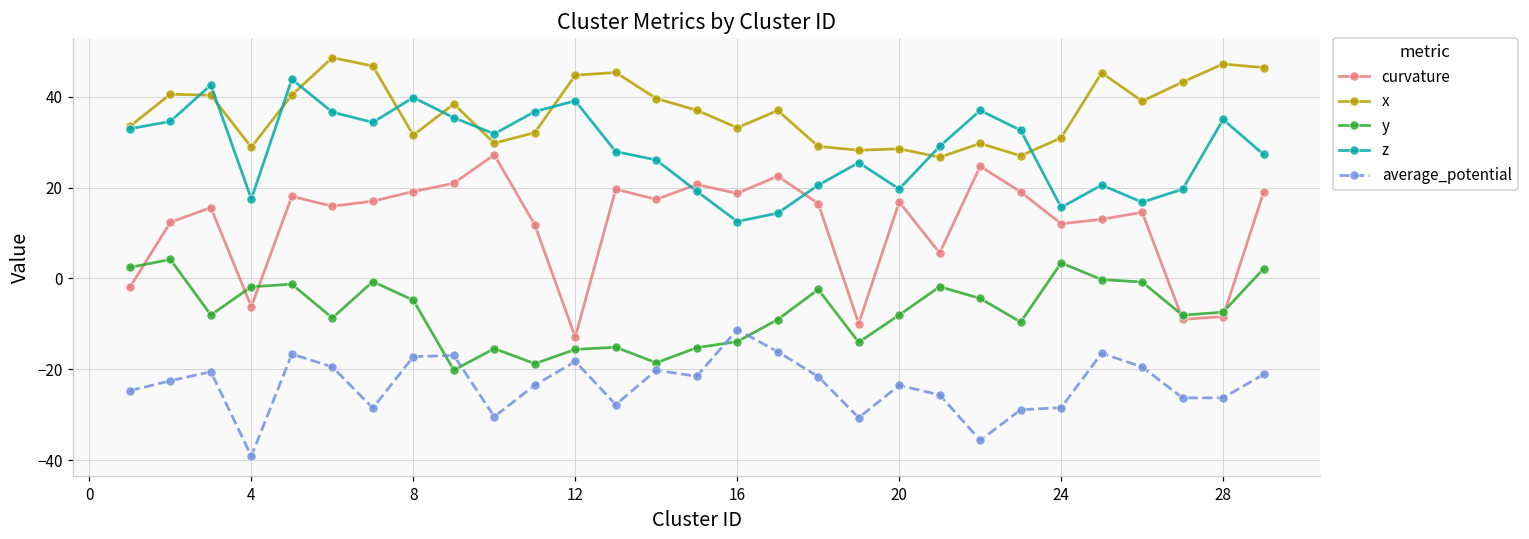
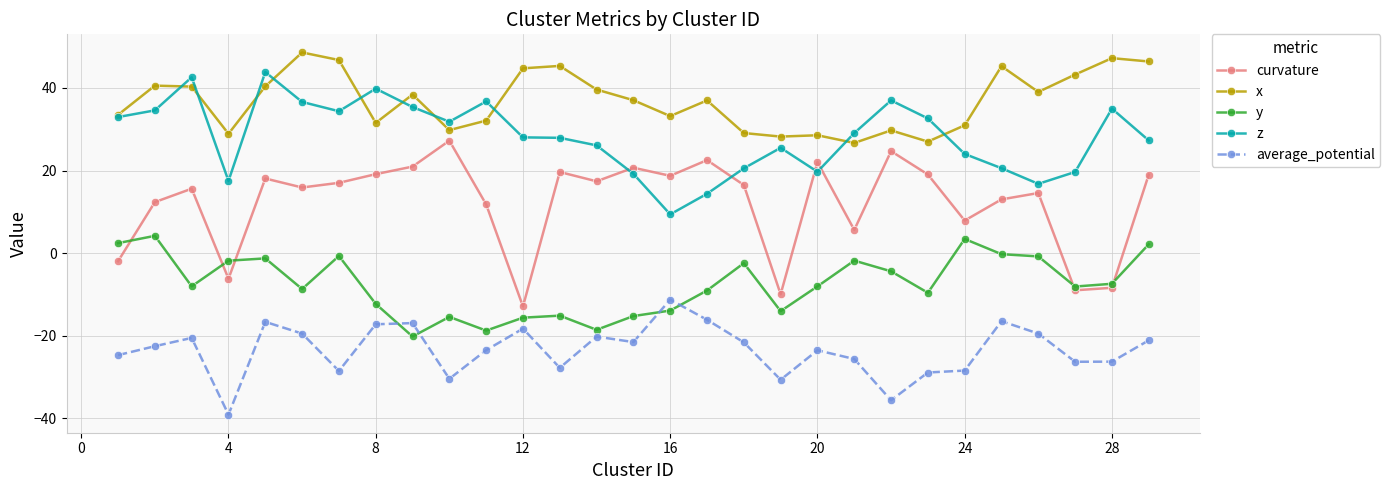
y, 8: -5 -> -12
z, 12: 39 -> 28
z, 16: 13 -> 9
curvature, 20: 17 -> 22
curvature, 24: 12 -> 8
z, 24: 16 -> 24
